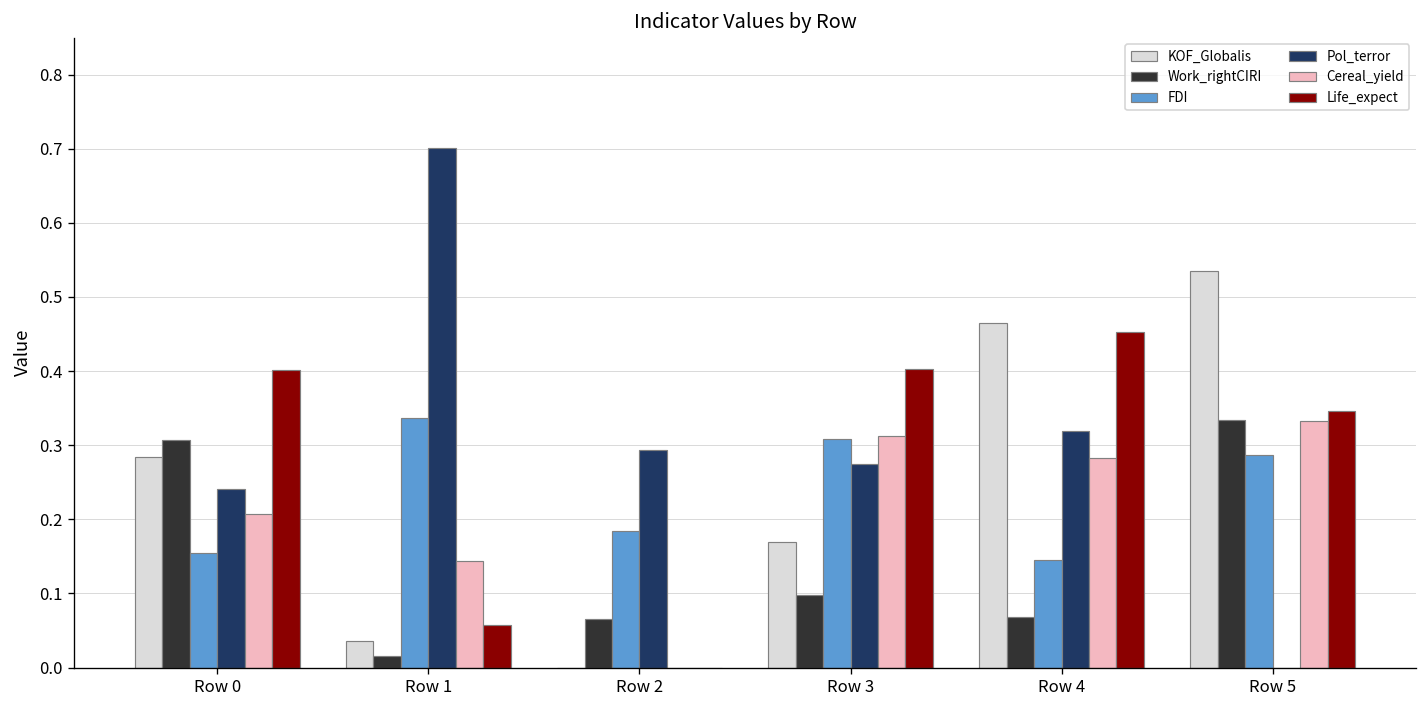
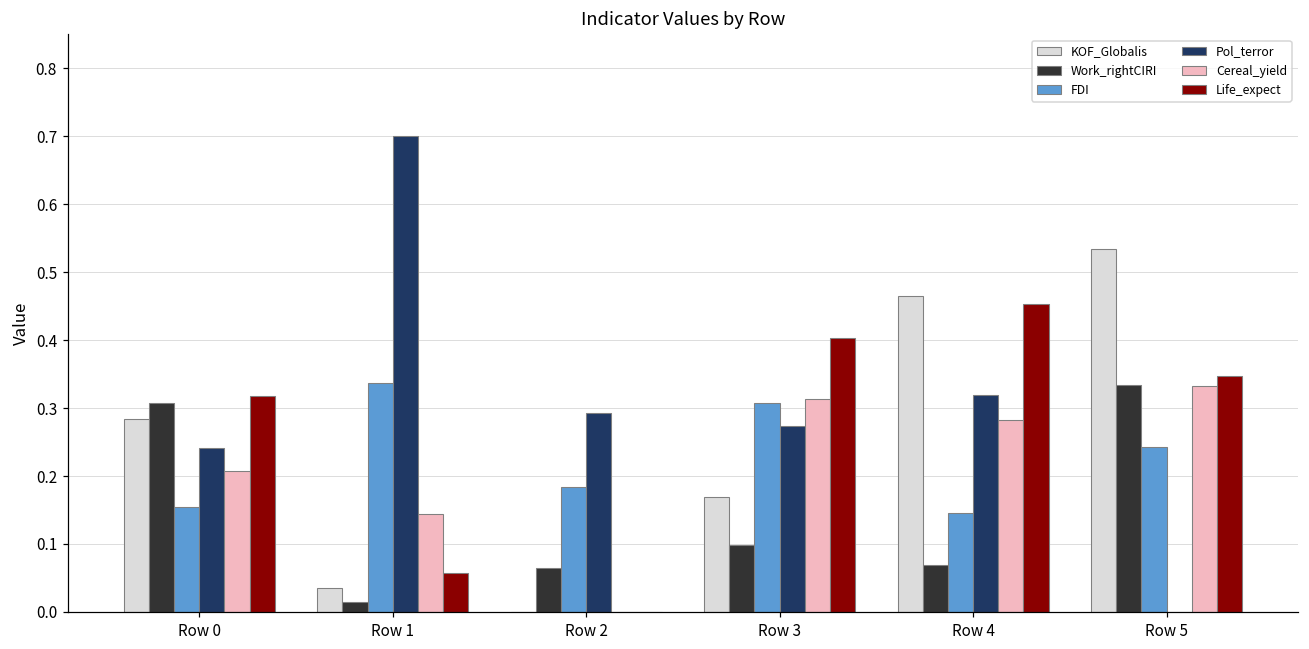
Life_expect, Row 0: 0.40 -> 0.32
FDI, Row 5: 0.29 -> 0.24
